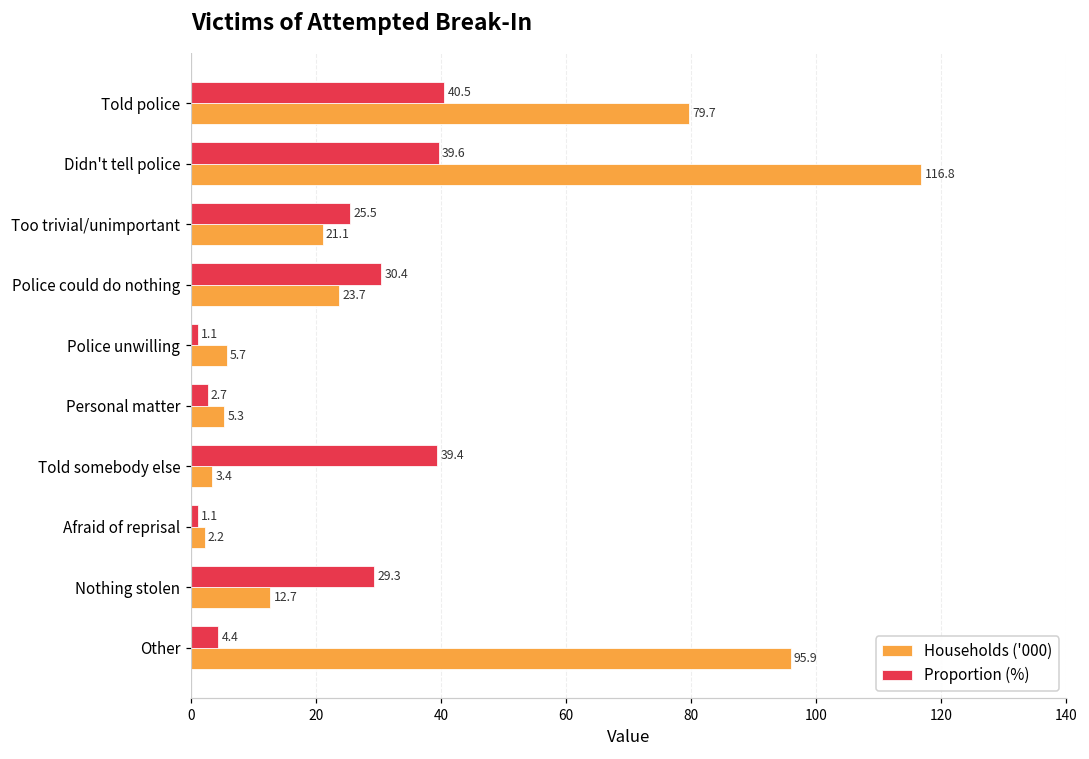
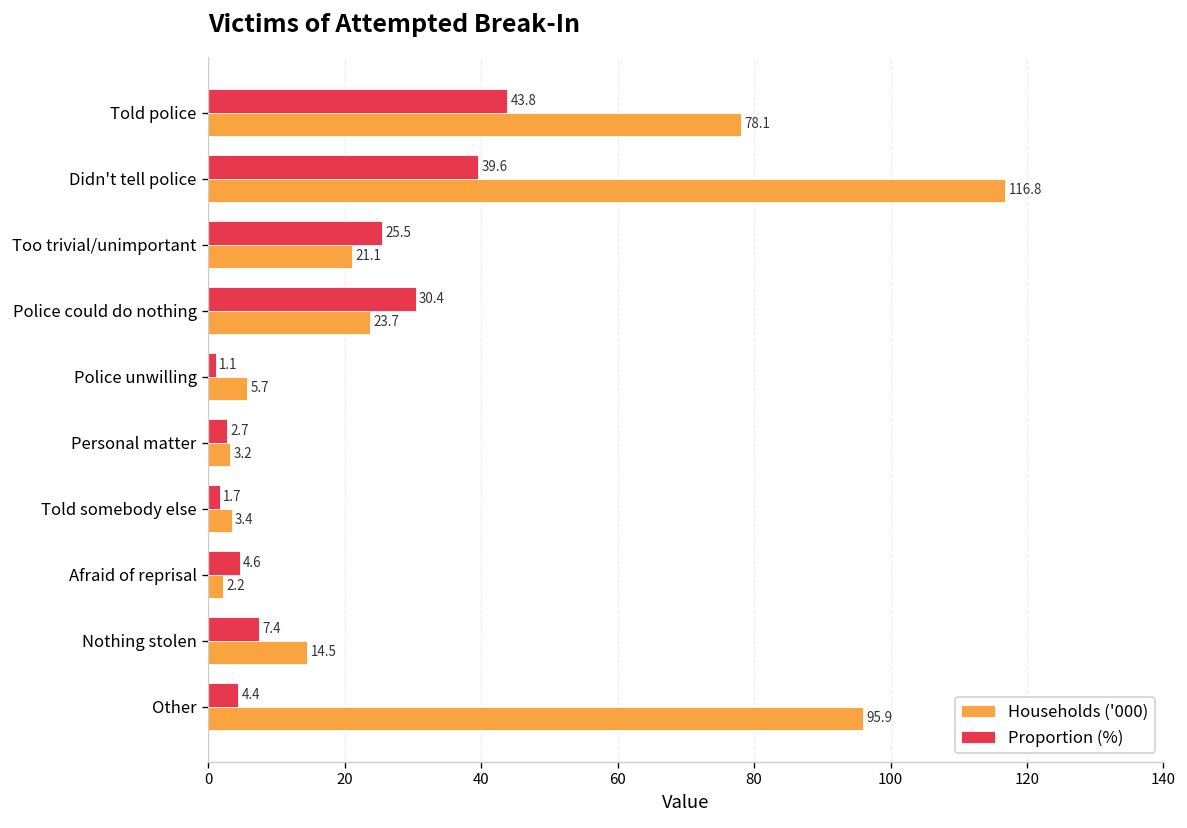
Proportion (%), Told police: 40.5 -> 43.8
Households ('000), Told police: 79.7 -> 78.1
Households ('000), Personal matter: 5.3 -> 3.2
Proportion (%), Told somebody else: 39.4 -> 1.7
Proportion (%), Afraid of reprisal: 1.1 -> 4.6
Proportion (%), Nothing stolen: 29.3 -> 7.4
Households ('000), Nothing stolen: 12.7 -> 14.5
